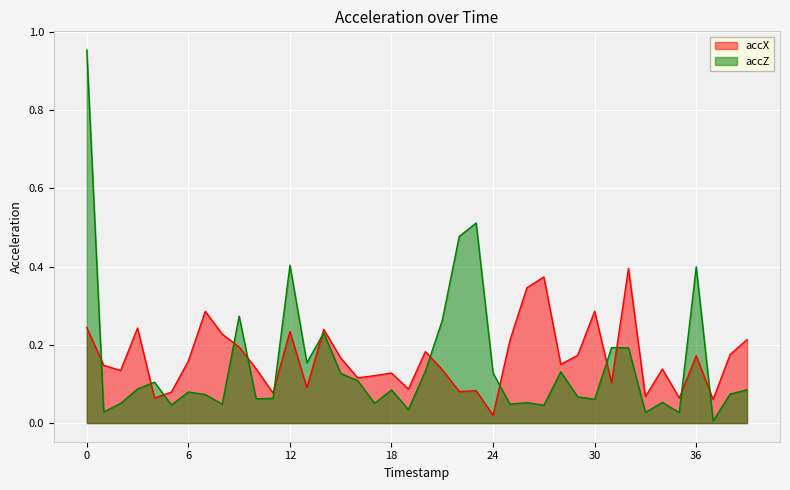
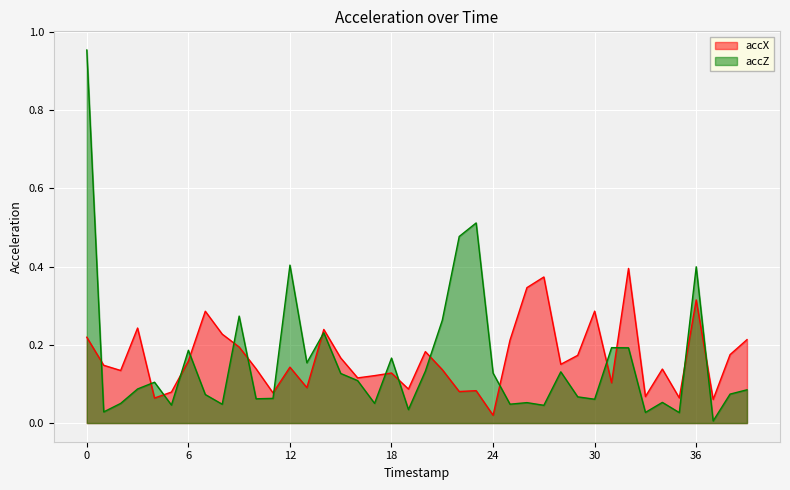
accX, 0: 0.24 -> 0.22
accZ, 6: 0.08 -> 0.19
accX, 12: 0.23 -> 0.14
accZ, 18: 0.08 -> 0.17
accX, 36: 0.17 -> 0.31
